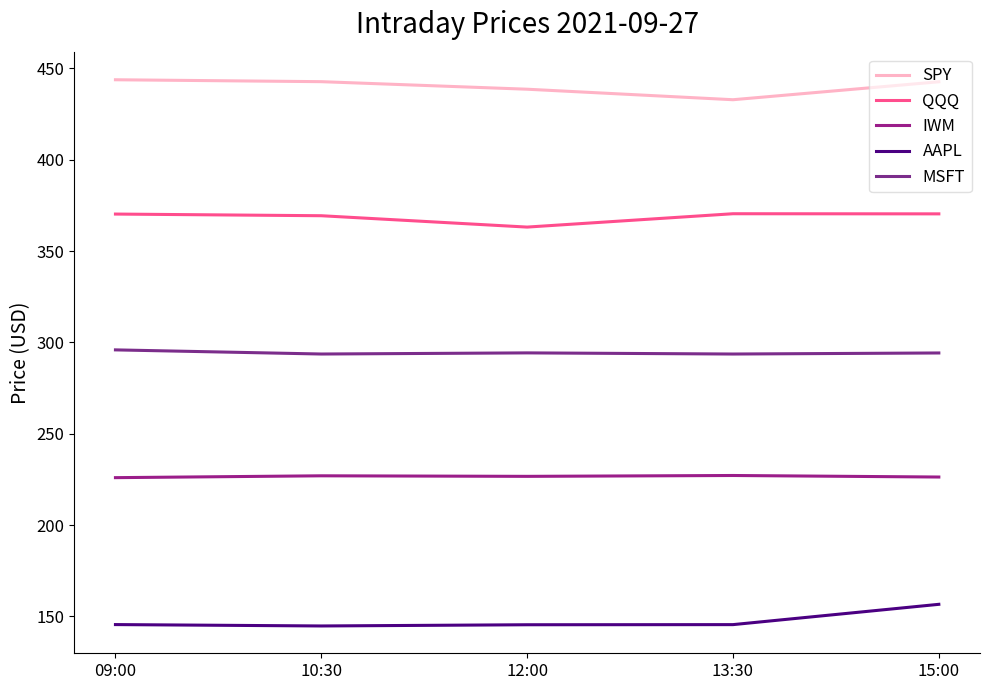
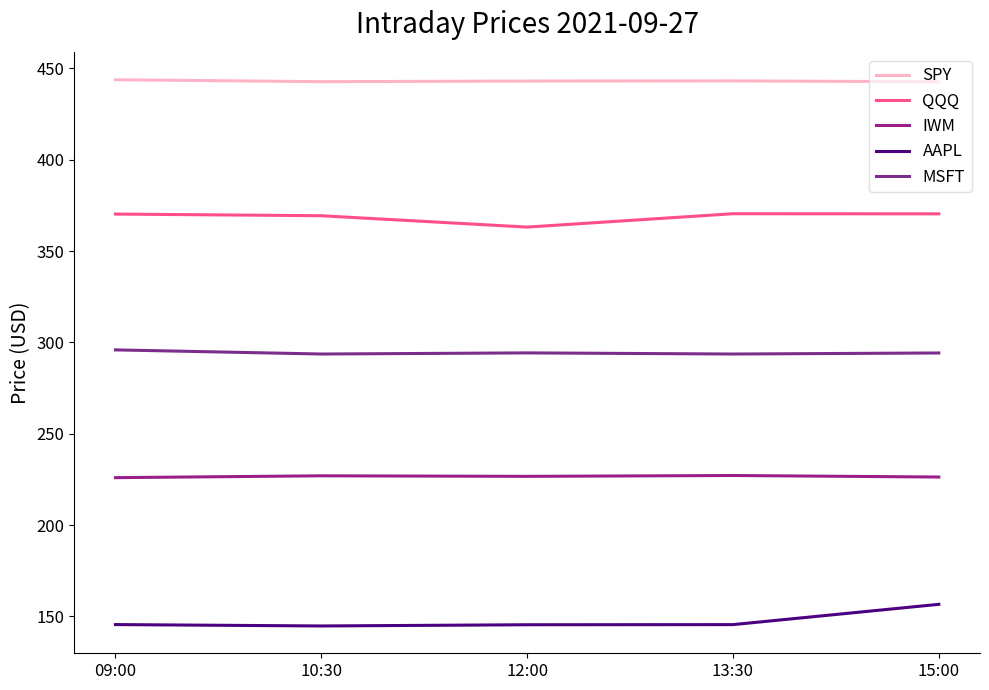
SPY, 12:00: 439 -> 443
SPY, 13:30: 433 -> 443
